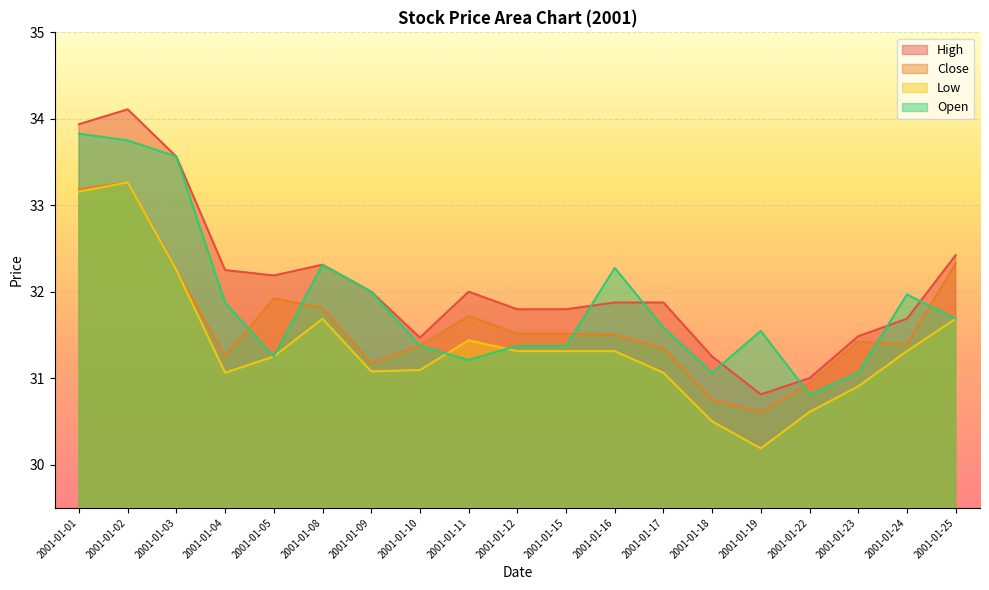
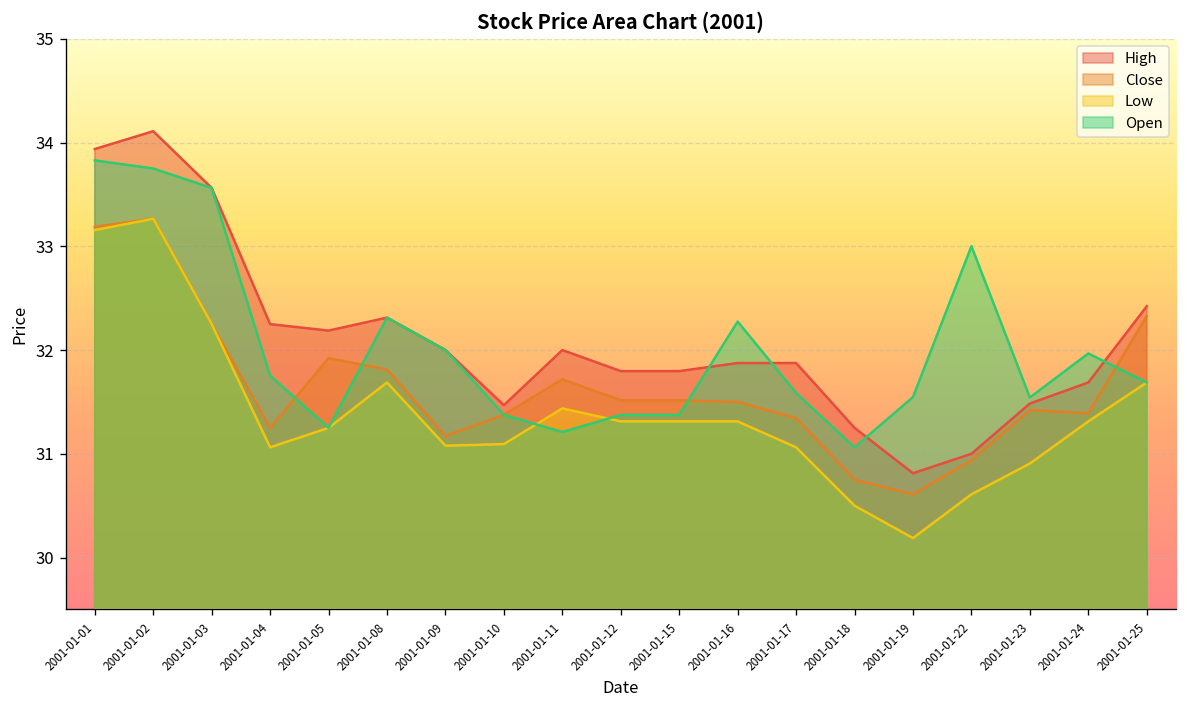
Open, 2001-01-04: 31.9 -> 31.8
Open, 2001-01-22: 30.8 -> 33.0
Open, 2001-01-23: 31.1 -> 31.5
